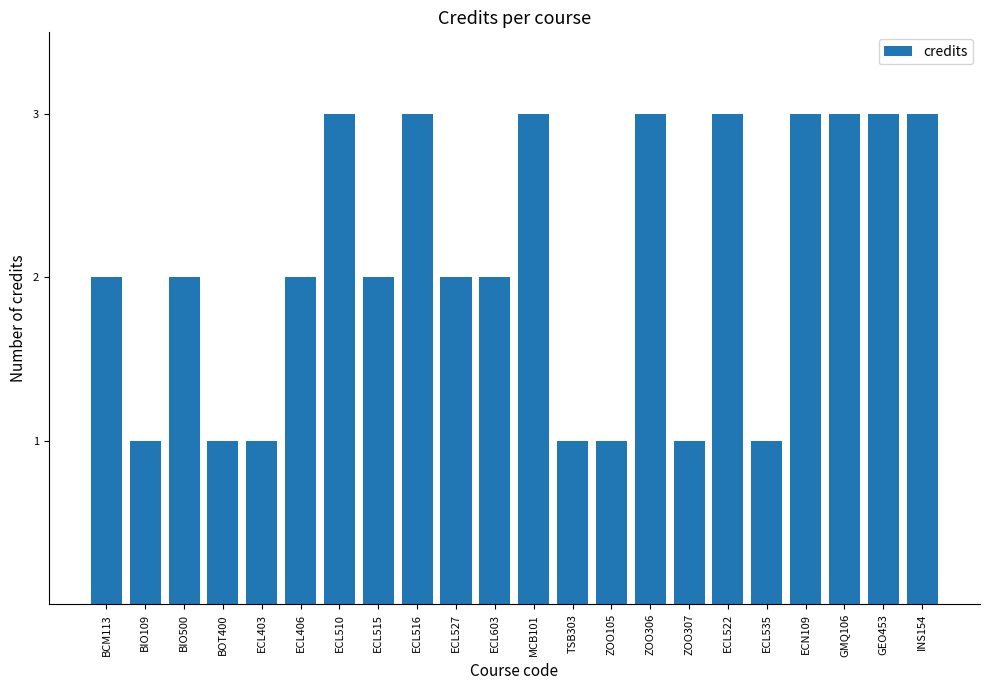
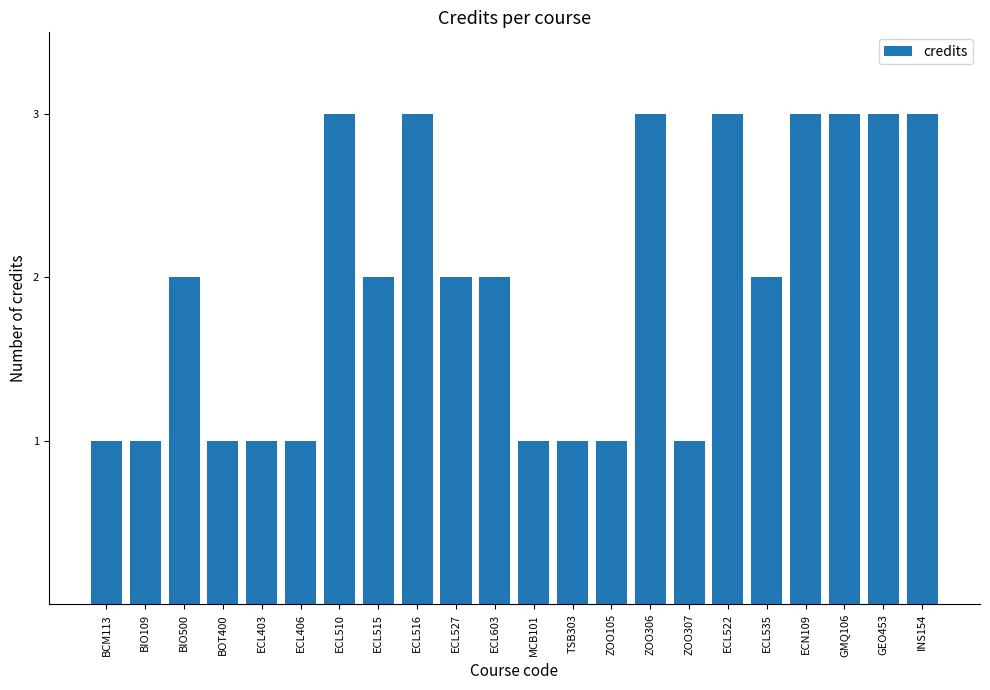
BCM113: 2 -> 1
ECL406: 2 -> 1
MCB101: 3 -> 1
ECL535: 1 -> 2
